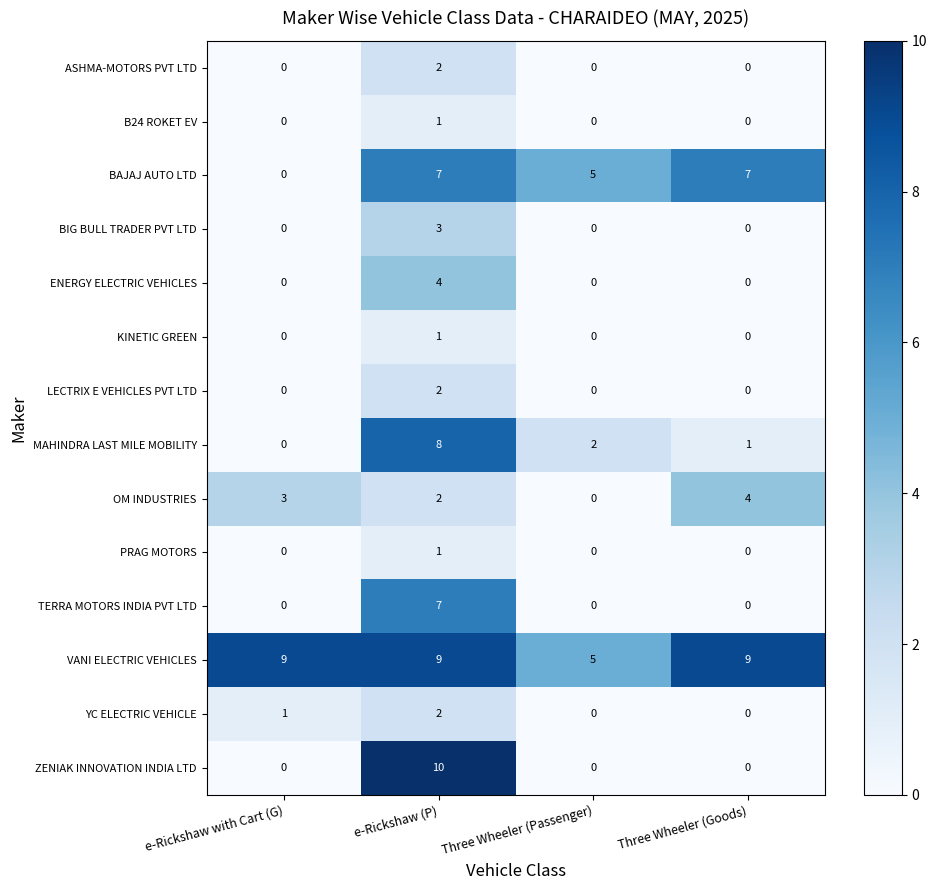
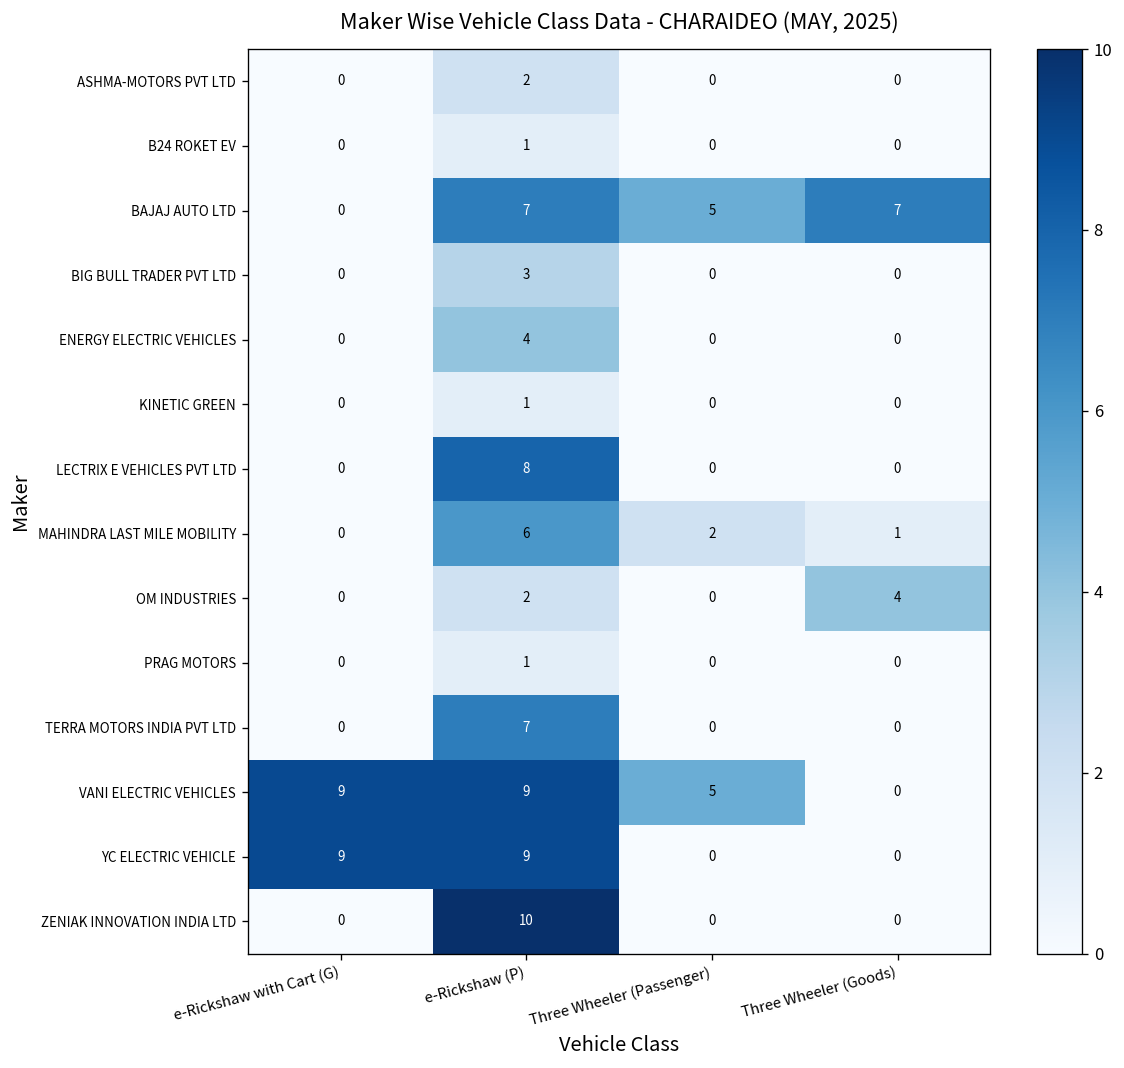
LECTRIX E VEHICLES PVT LTD, e-Rickshaw (P): 2 -> 8
MAHINDRA LAST MILE MOBILITY, e-Rickshaw (P): 8 -> 6
OM INDUSTRIES, e-Rickshaw with Cart (G): 3 -> 0
VANI ELECTRIC VEHICLES, Three Wheeler (Goods): 9 -> 0
YC ELECTRIC VEHICLE, e-Rickshaw with Cart (G): 1 -> 9
YC ELECTRIC VEHICLE, e-Rickshaw (P): 2 -> 9
